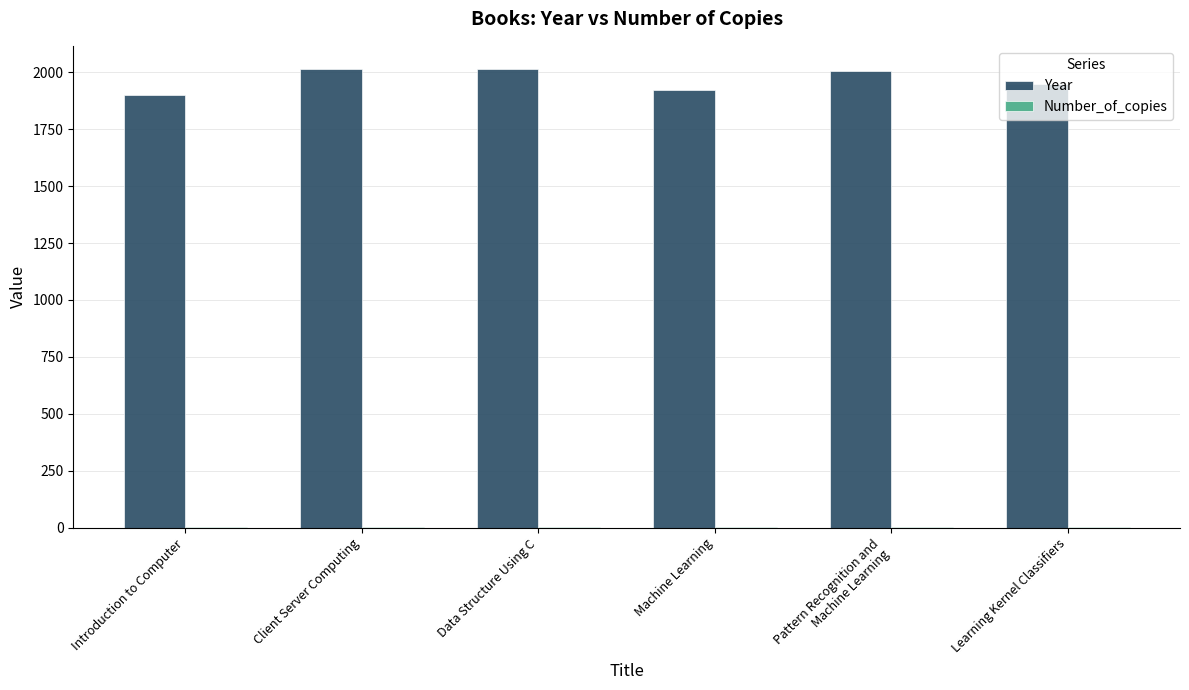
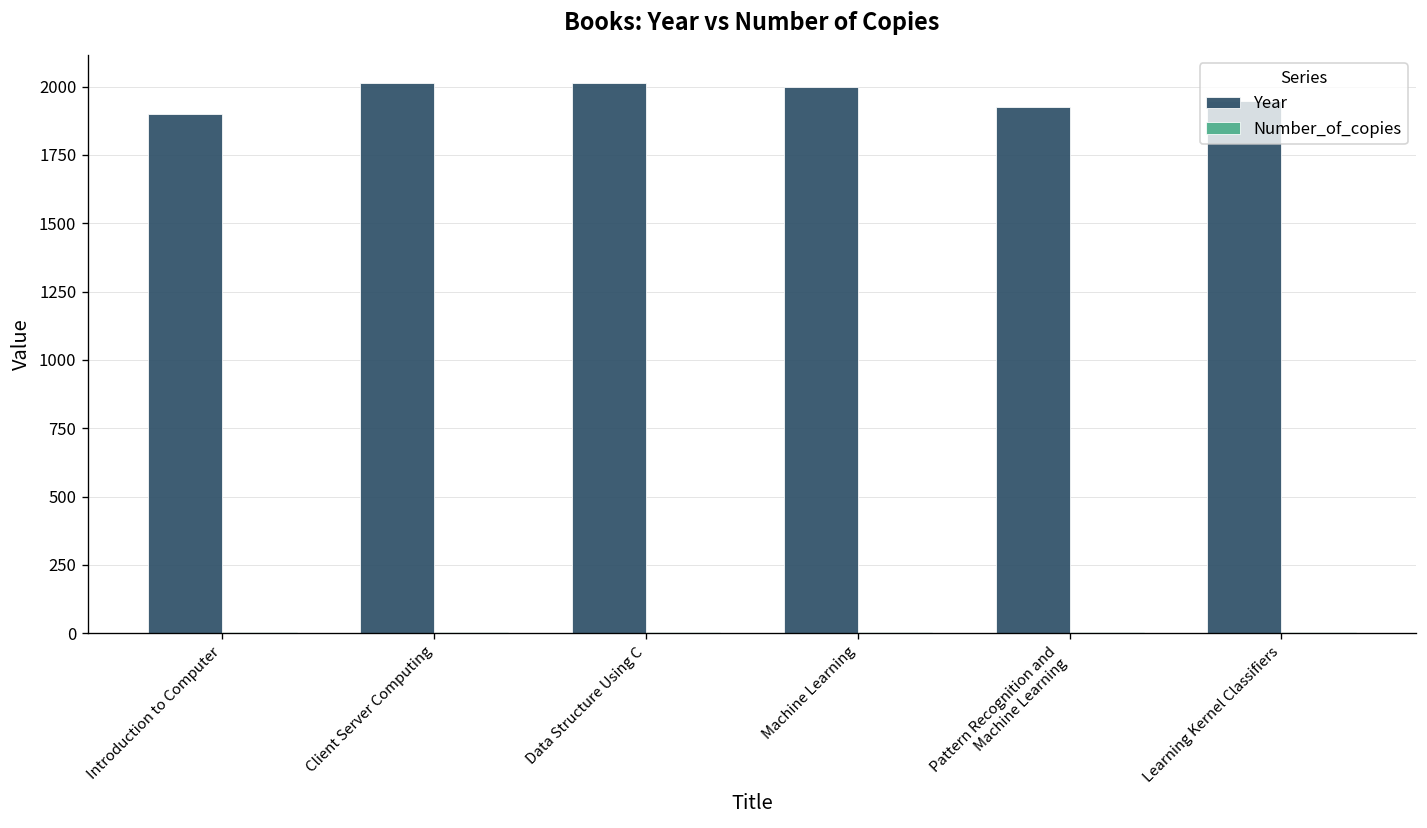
Year, Machine Learning: 1920 -> 2000
Year, Pattern Recognition and Machine Learning: 2010 -> 1930
